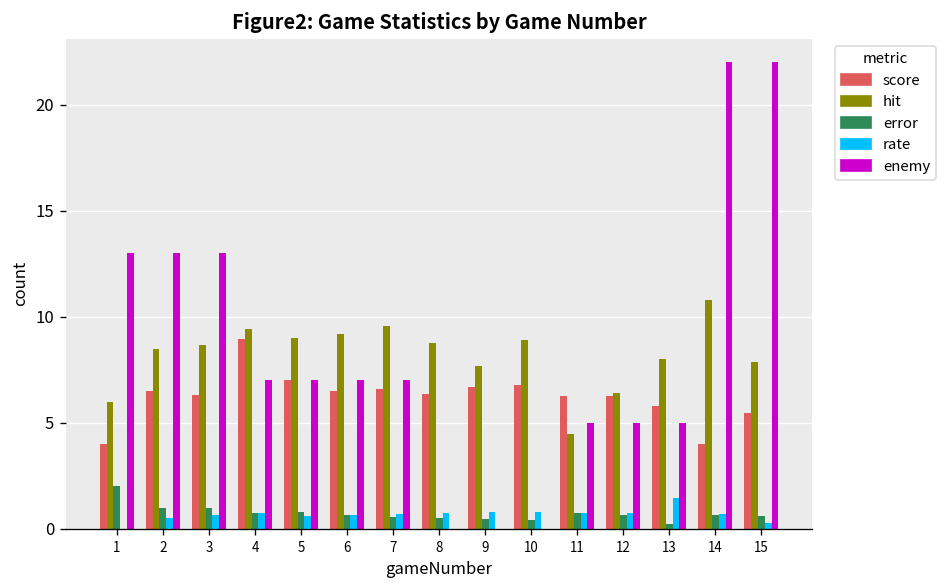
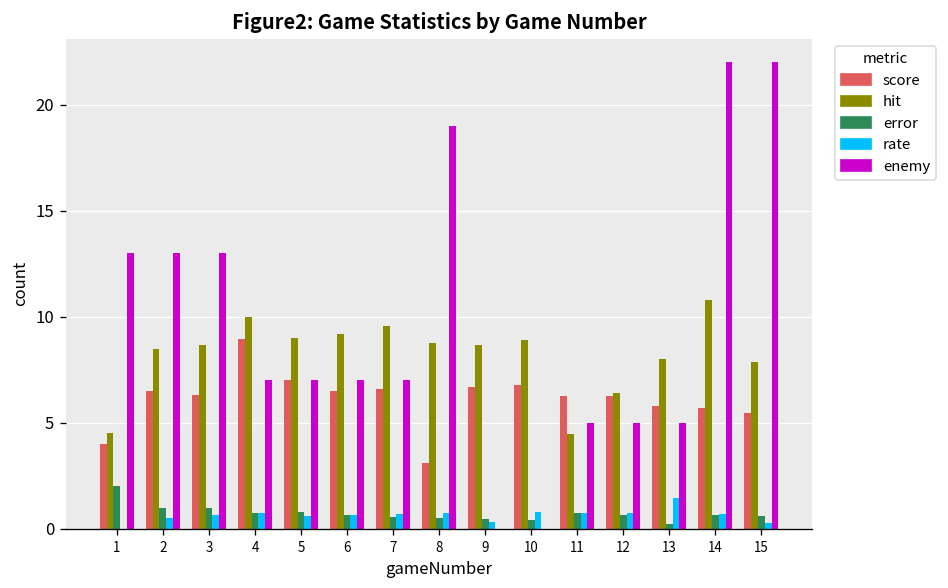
hit, 1: 6.0 -> 4.5
hit, 4: 9.4 -> 10.0
score, 8: 6.4 -> 3.1
enemy, 8: 0 -> 19
hit, 9: 7.7 -> 8.7
rate, 9: 0.8 -> 0.3
score, 14: 4.0 -> 5.7
